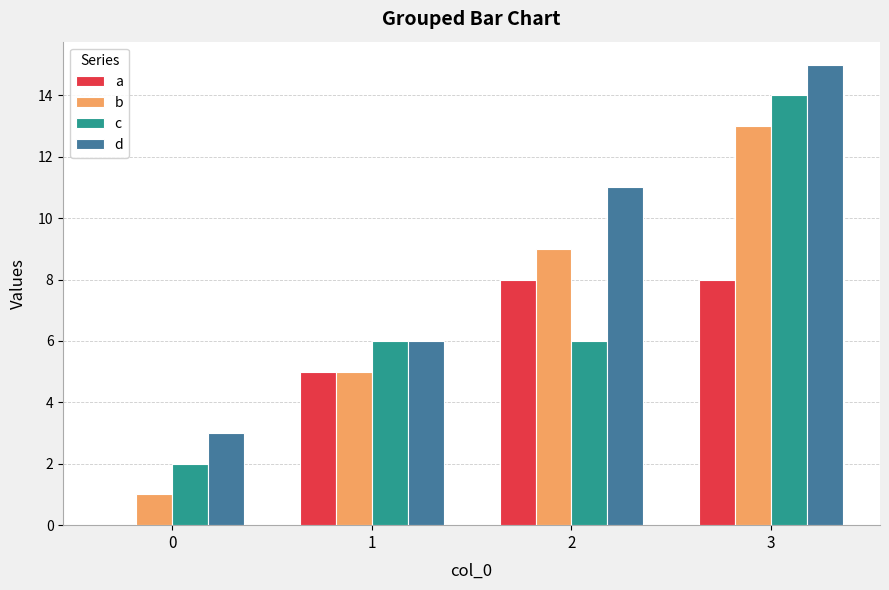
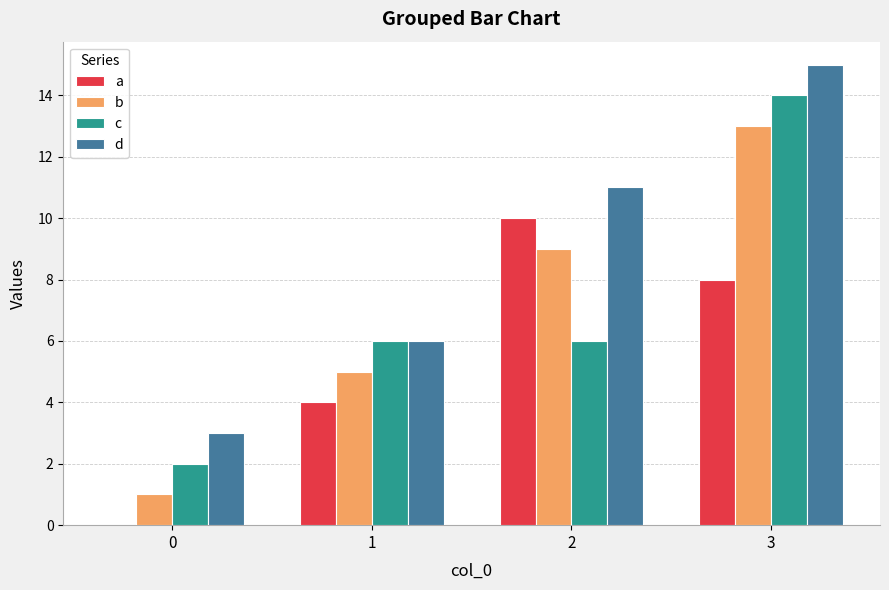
a, 1: 5 -> 4
a, 2: 8 -> 10
